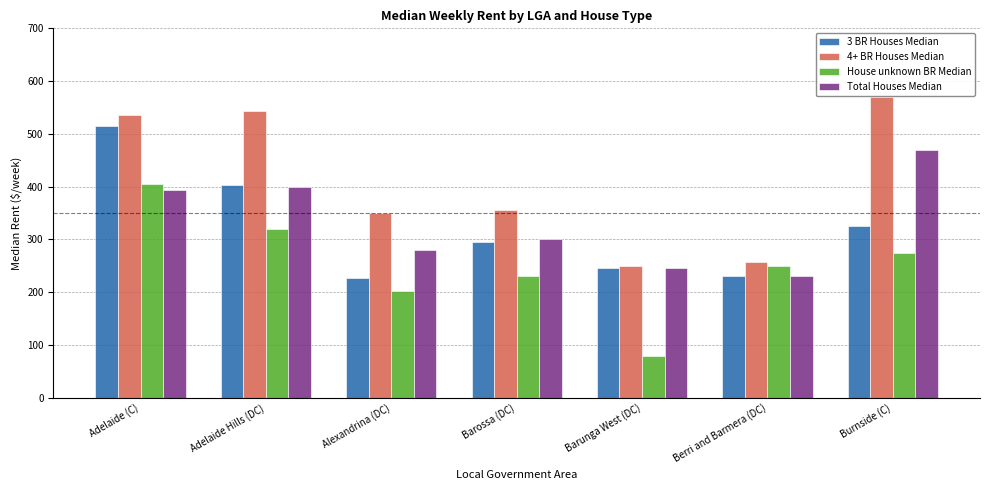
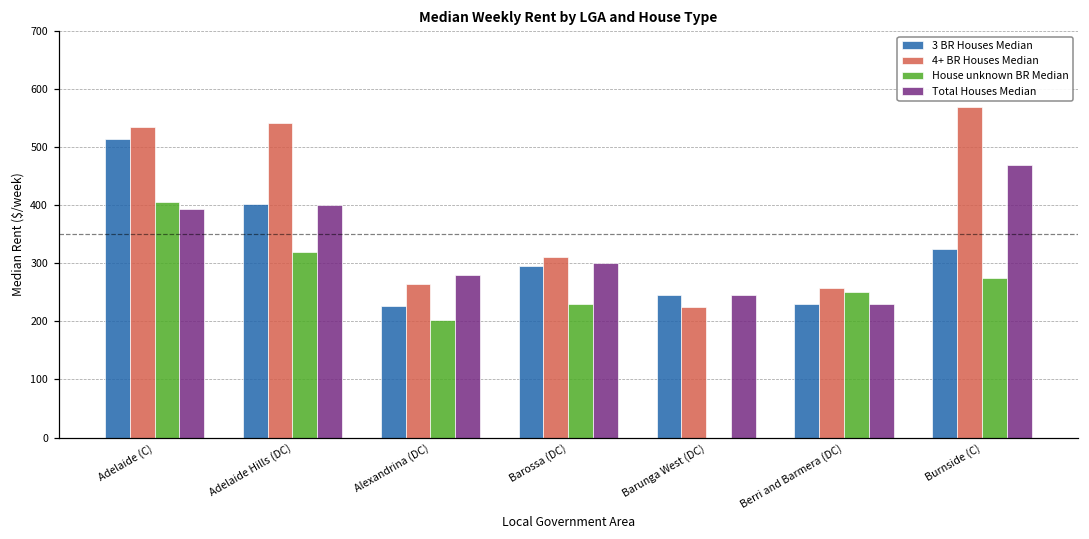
4+ BR Houses Median, Alexandrina (DC): 350 -> 260
4+ BR Houses Median, Barossa (DC): 360 -> 310
4+ BR Houses Median, Barunga West (DC): 250 -> 230
House unknown BR Median, Barunga West (DC): 80 -> 0
